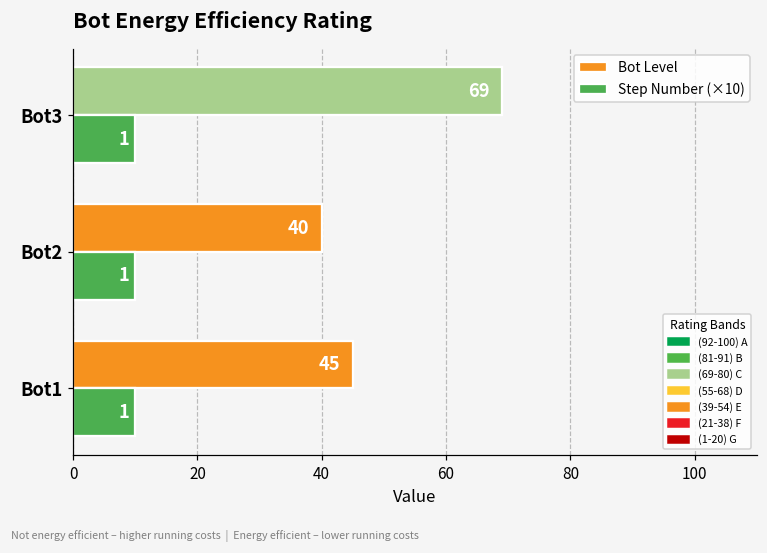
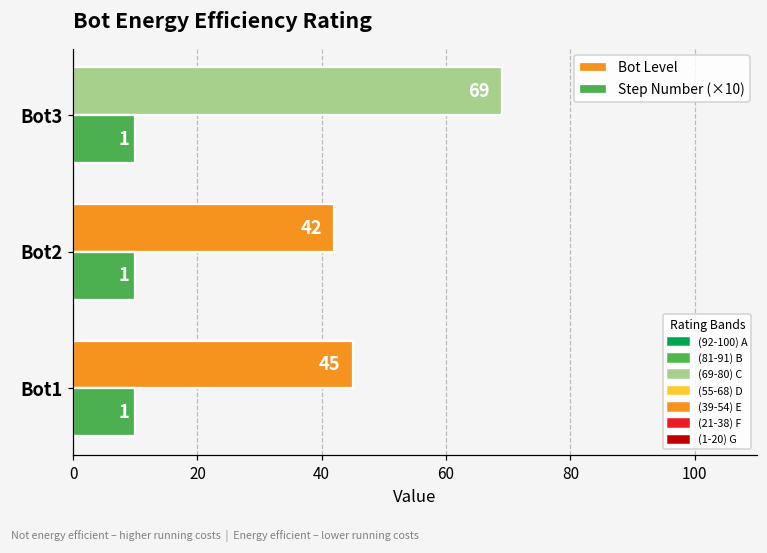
Bot Level, Bot2: 40 -> 42
